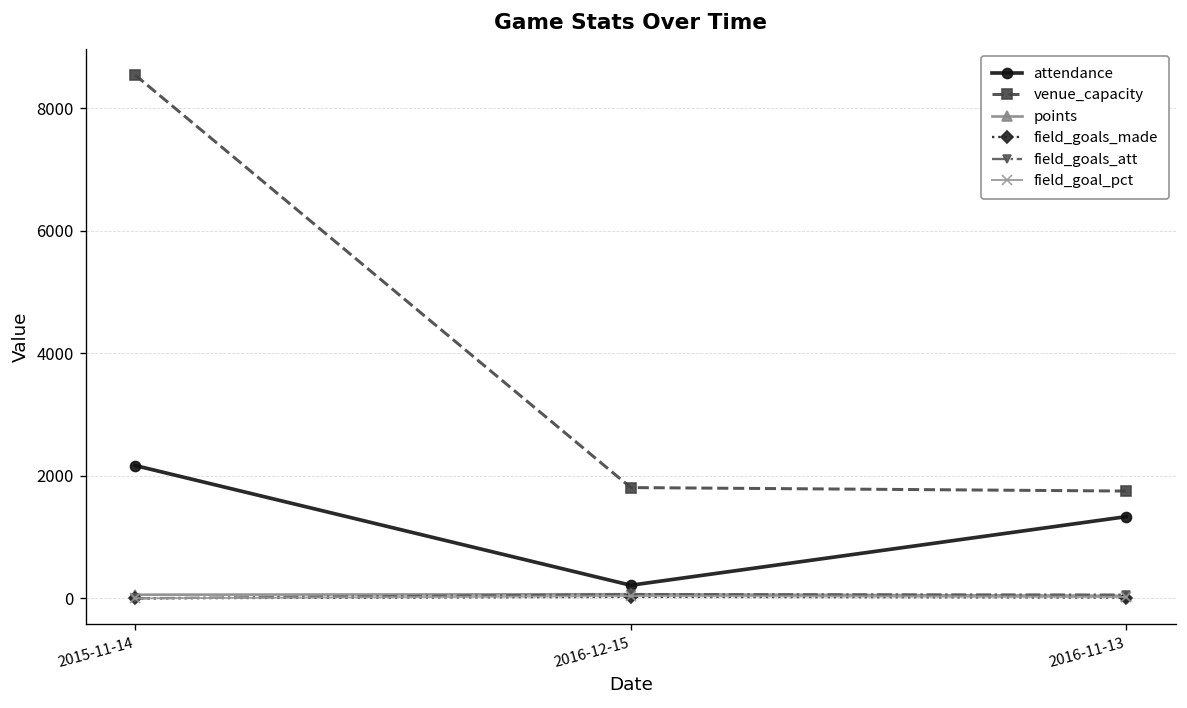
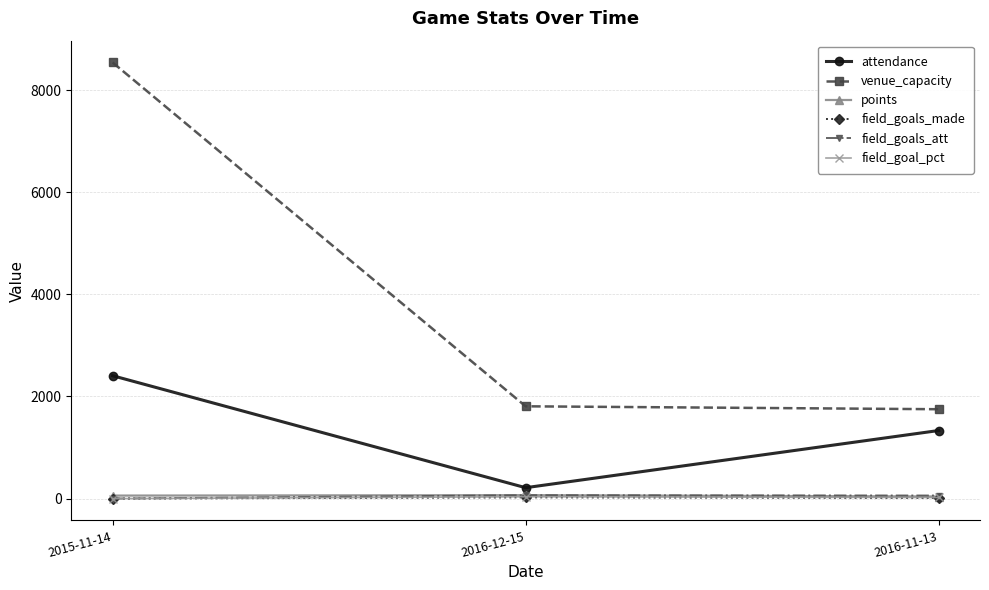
attendance, 2015-11-14: 2200 -> 2400
